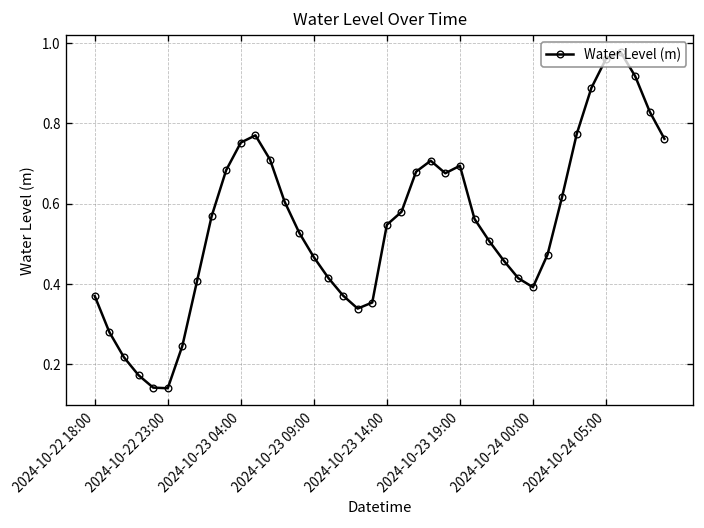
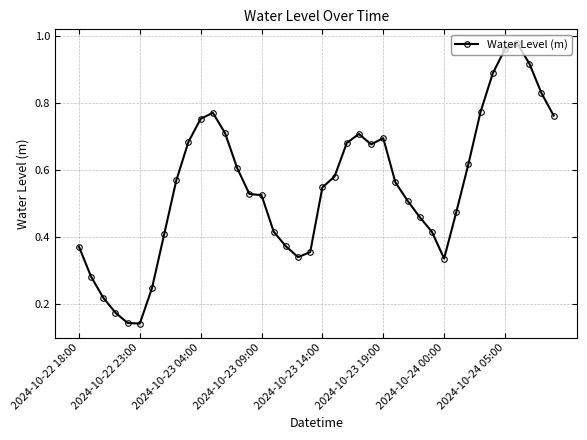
2024-10-23 09:00: 0.47 -> 0.52
2024-10-24 00:00: 0.39 -> 0.33
